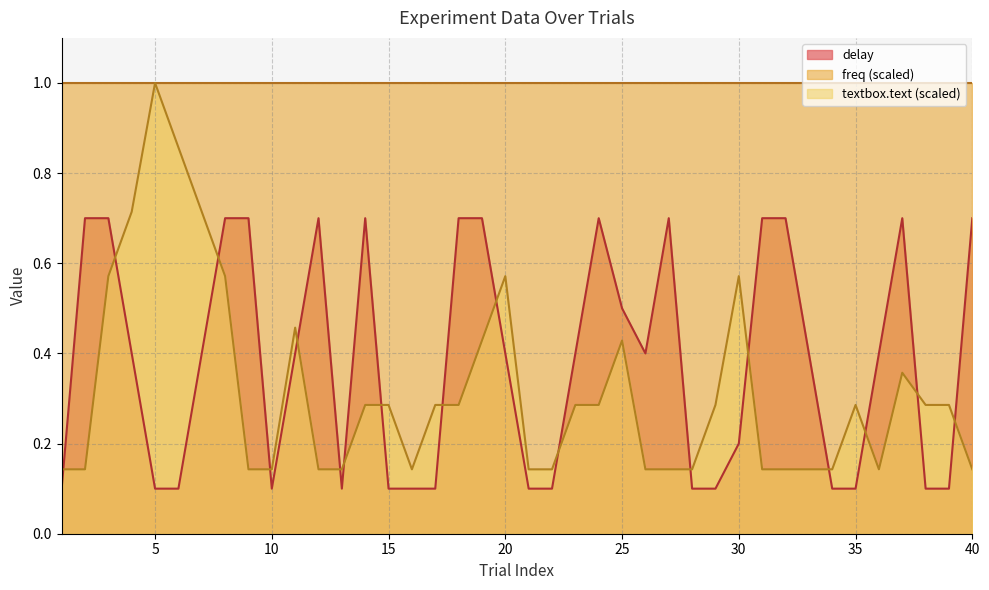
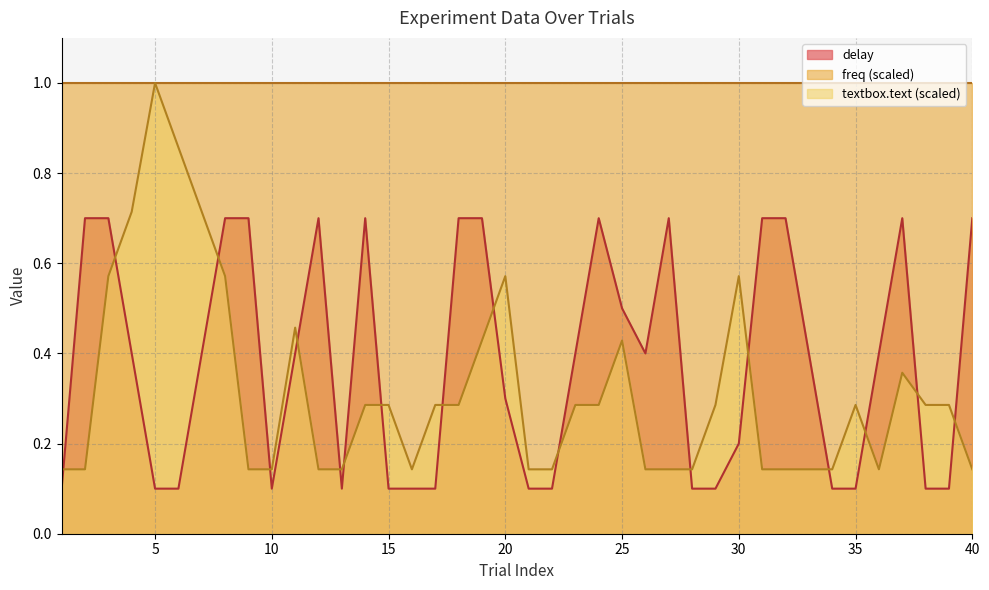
delay, 20: 0.4 -> 0.3
